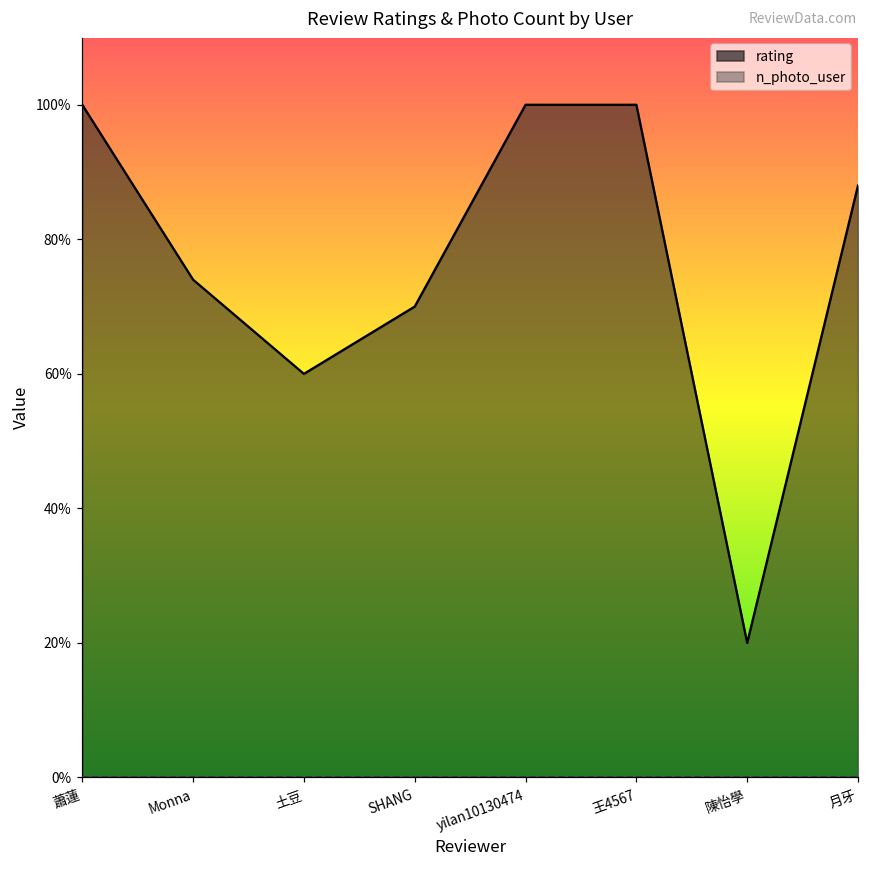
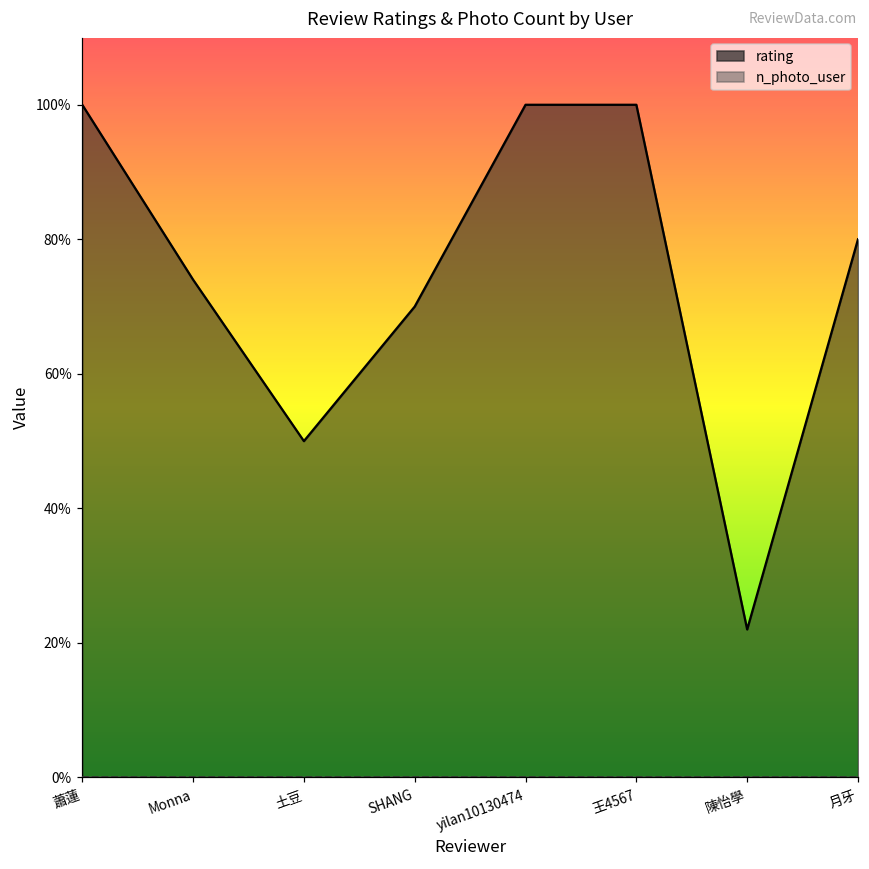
rating, 土豆: 60% -> 50%
rating, 陳怡學: 20% -> 22%
rating, 月牙: 88% -> 80%
